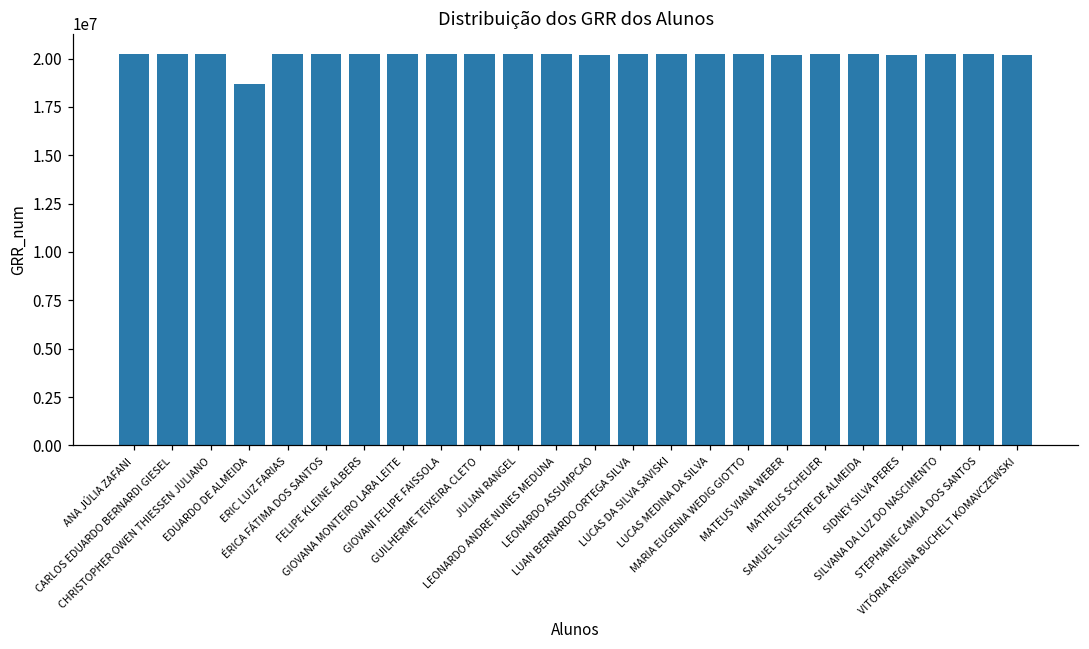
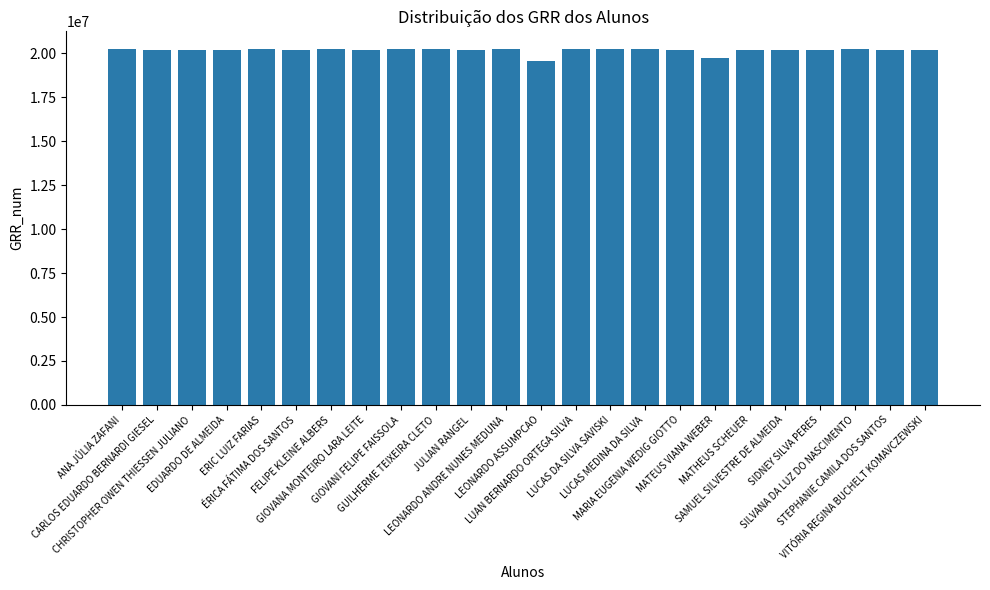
EDUARDO DE ALMEIDA: 18700000 -> 20200000
LEONARDO ASSUMPCAO: 20200000 -> 19600000
MATEUS VIANA WEBER: 20200000 -> 19700000
